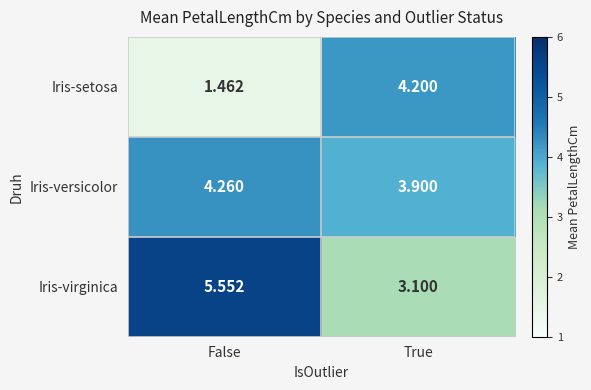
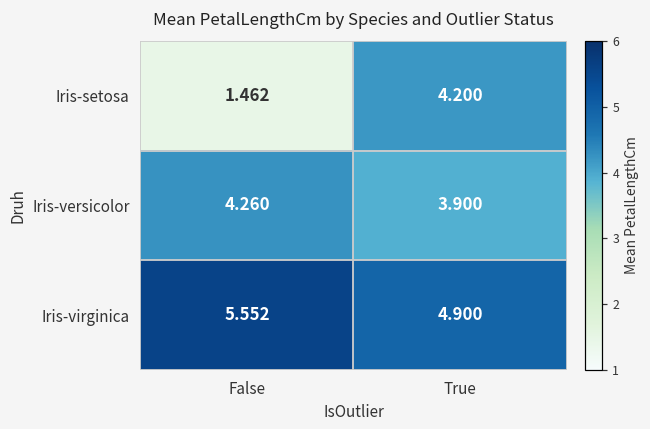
Iris-virginica, True: 3.100 -> 4.900
